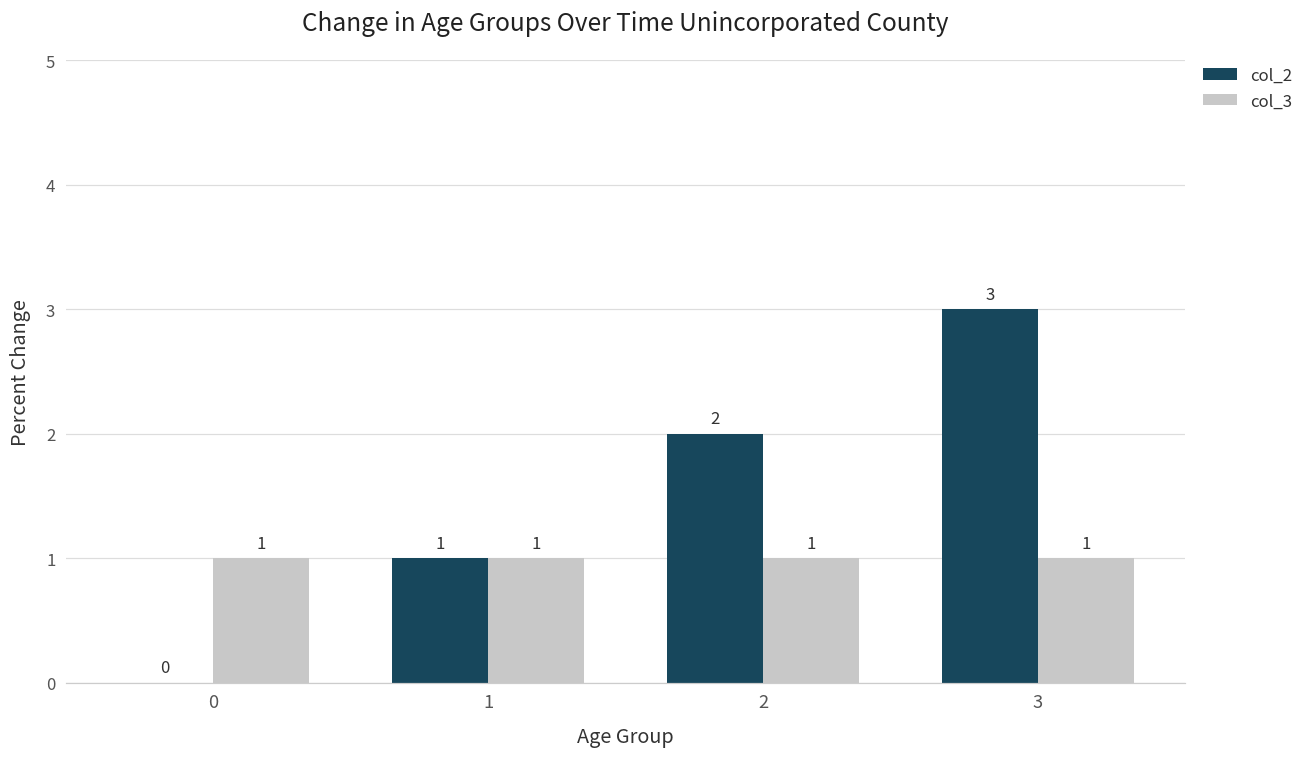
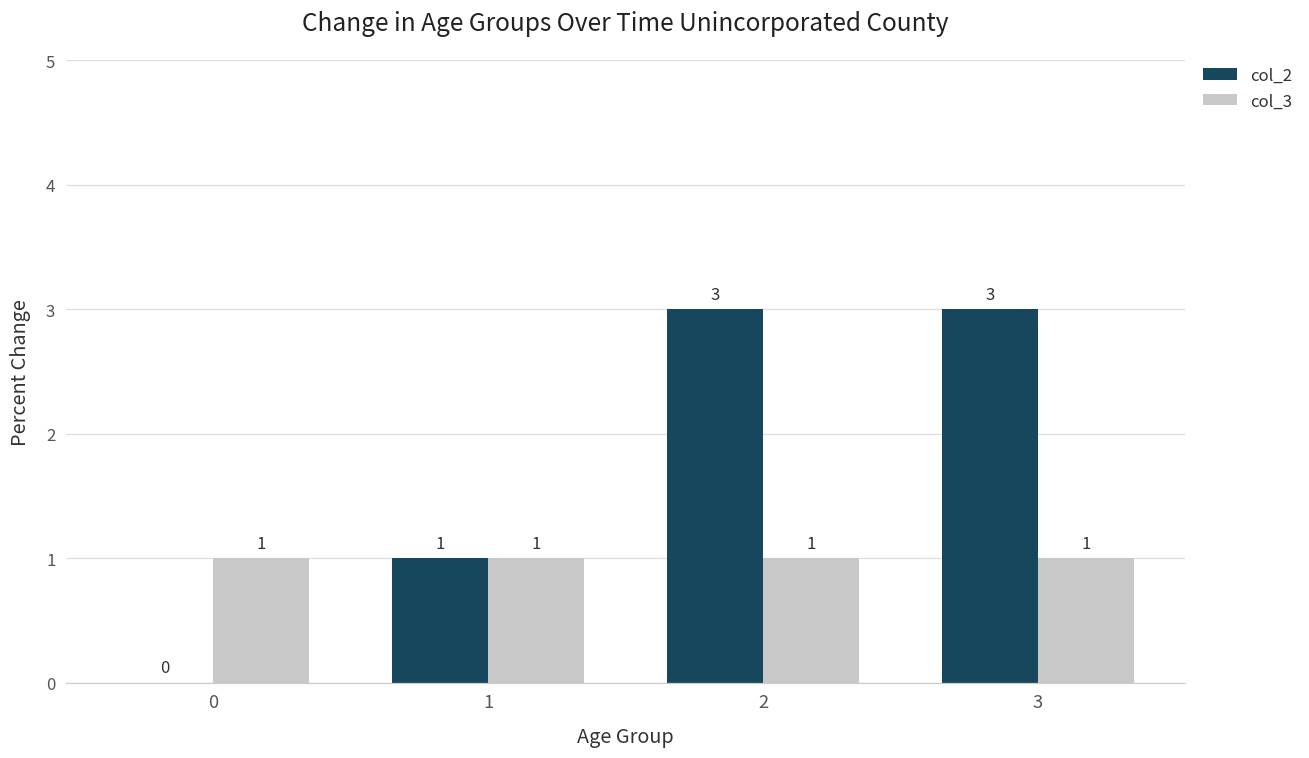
col_2, 2: 2 -> 3
